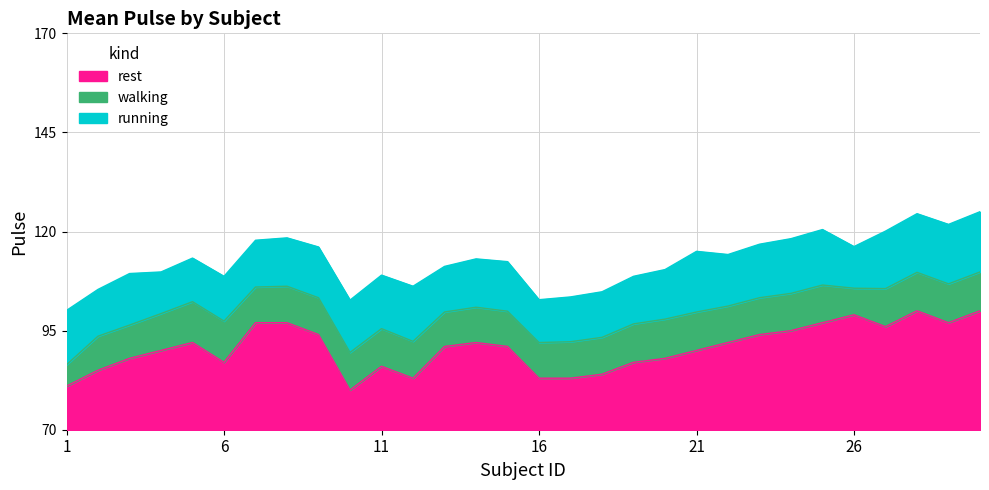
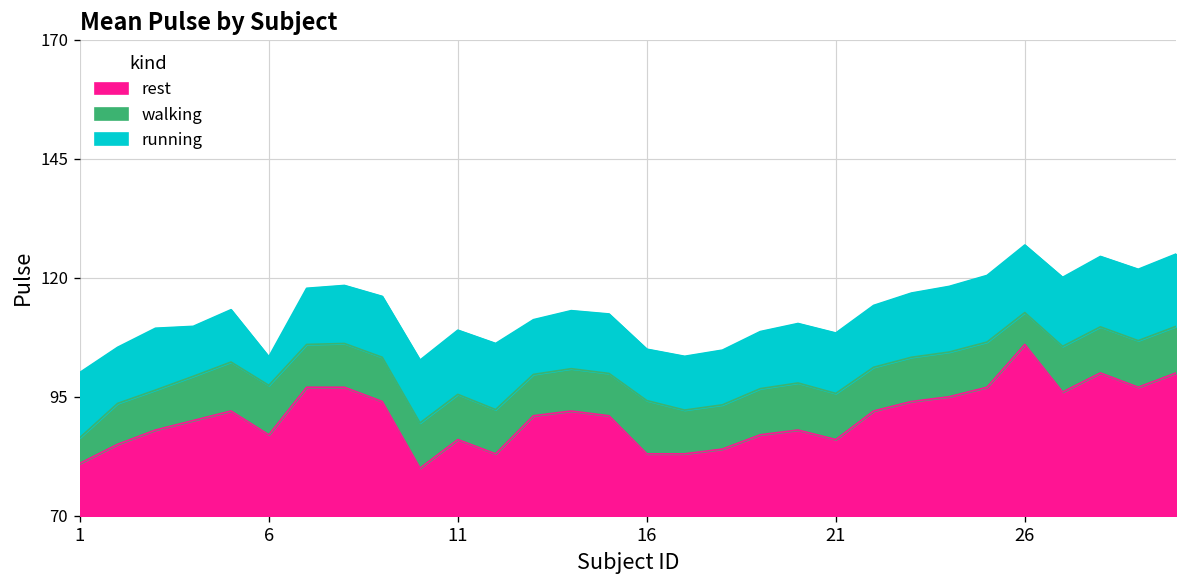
running, 6: 11 -> 6
walking, 16: 9 -> 11
rest, 21: 90 -> 86
running, 21: 15 -> 13
rest, 26: 99 -> 106
running, 26: 11 -> 14
